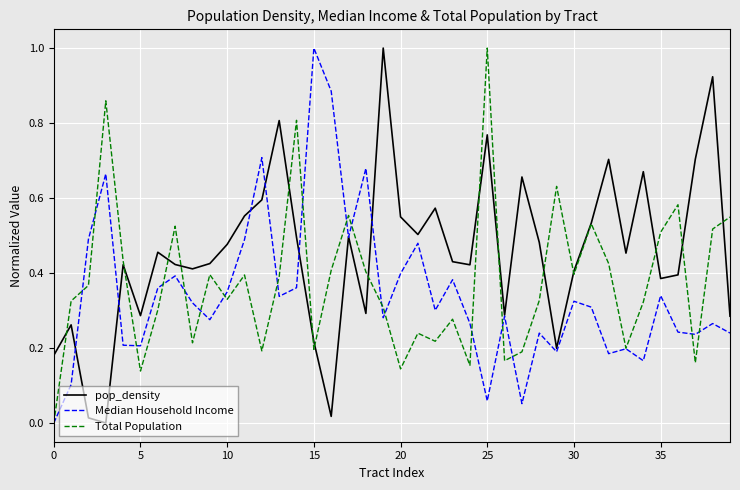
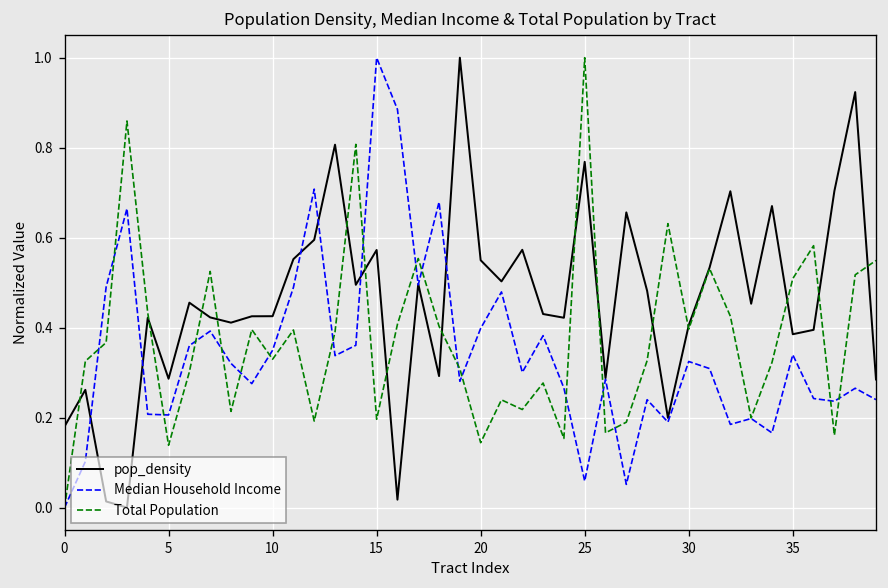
pop_density, 10: 0.48 -> 0.43
pop_density, 15: 0.22 -> 0.57
